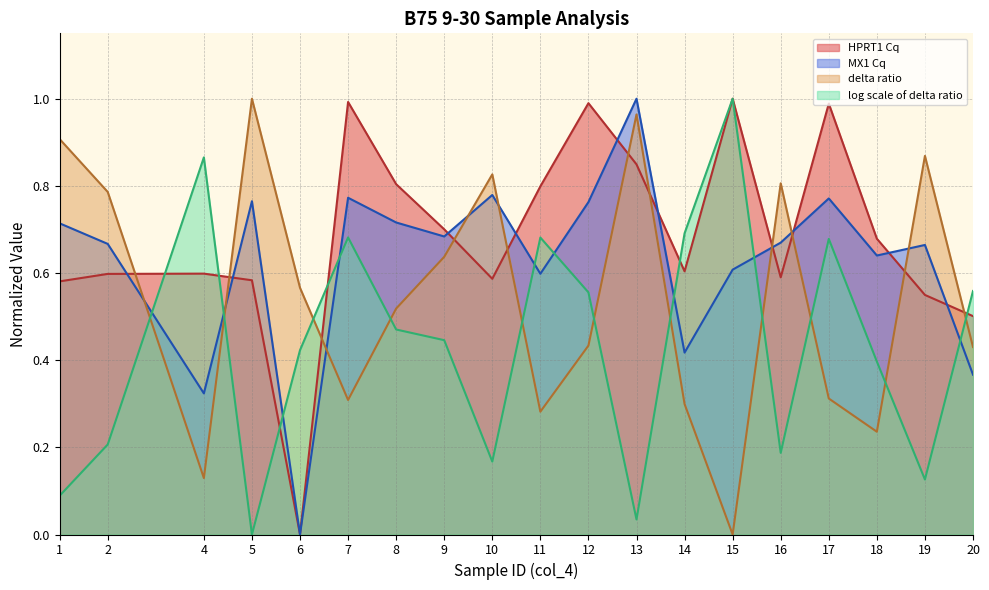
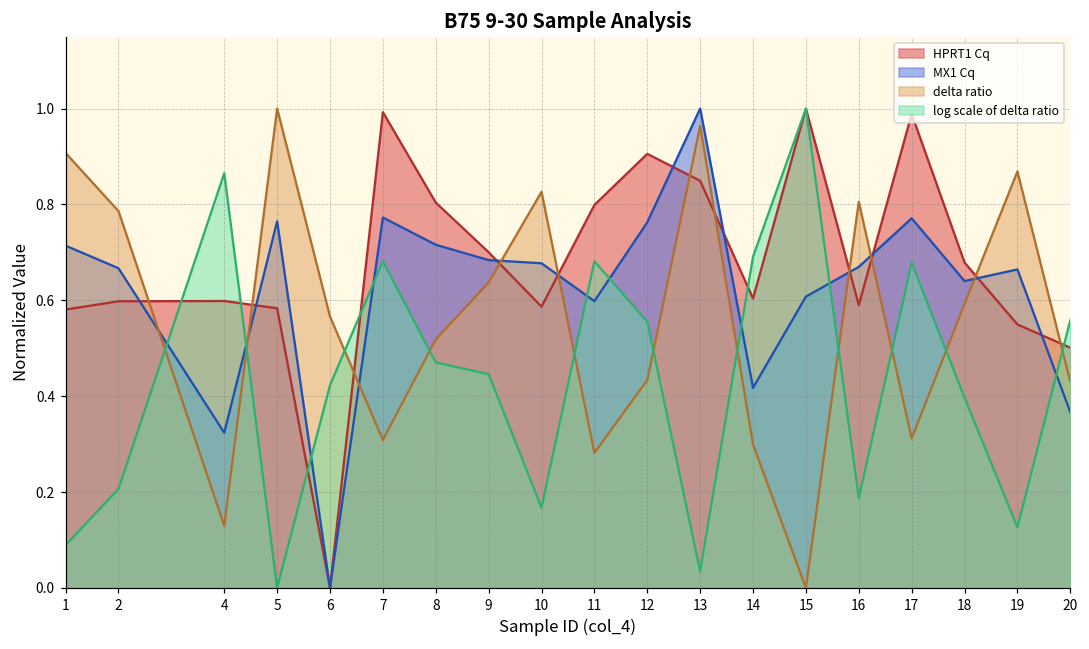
MX1 Cq, 10: 0.78 -> 0.68
HPRT1 Cq, 12: 0.99 -> 0.91
delta ratio, 18: 0.24 -> 0.59
